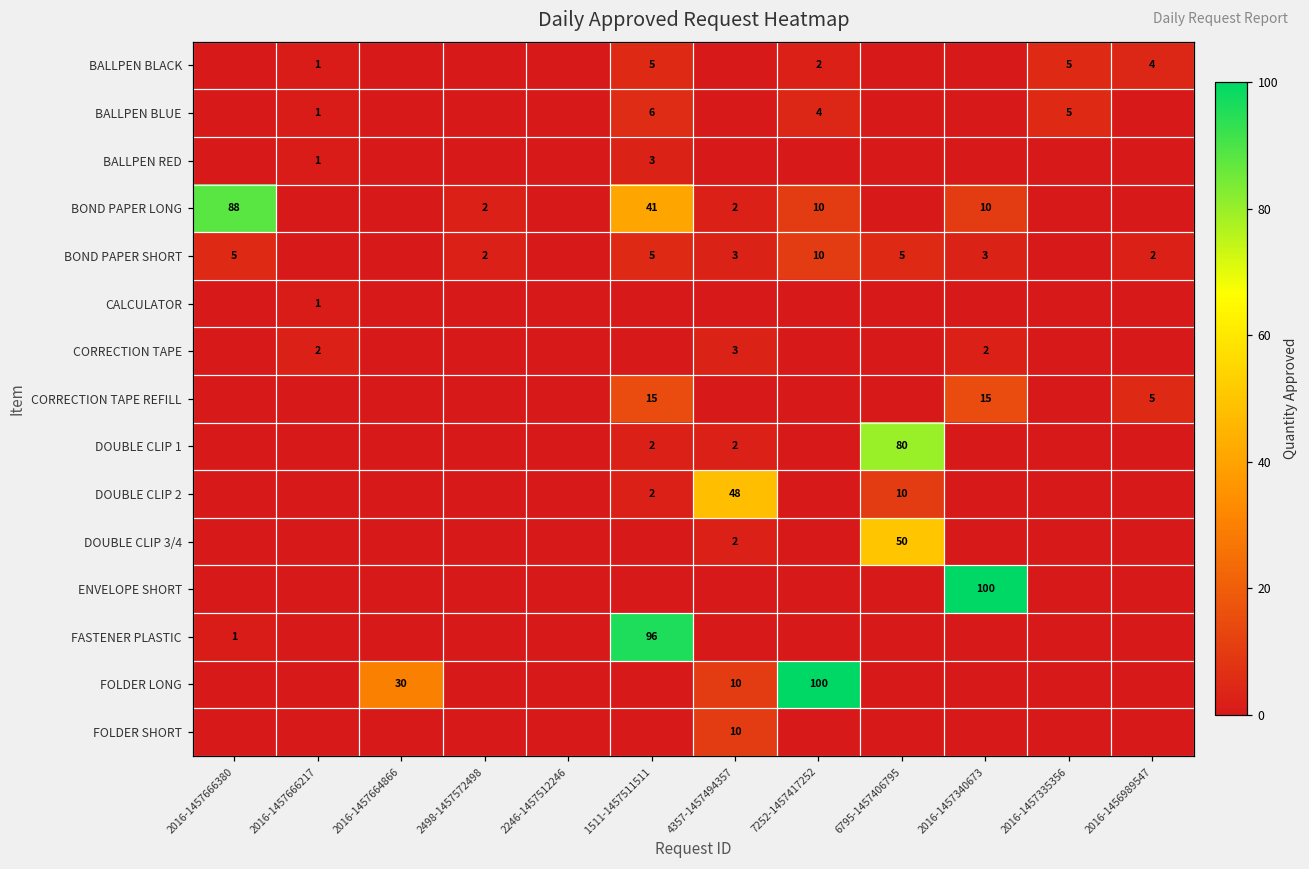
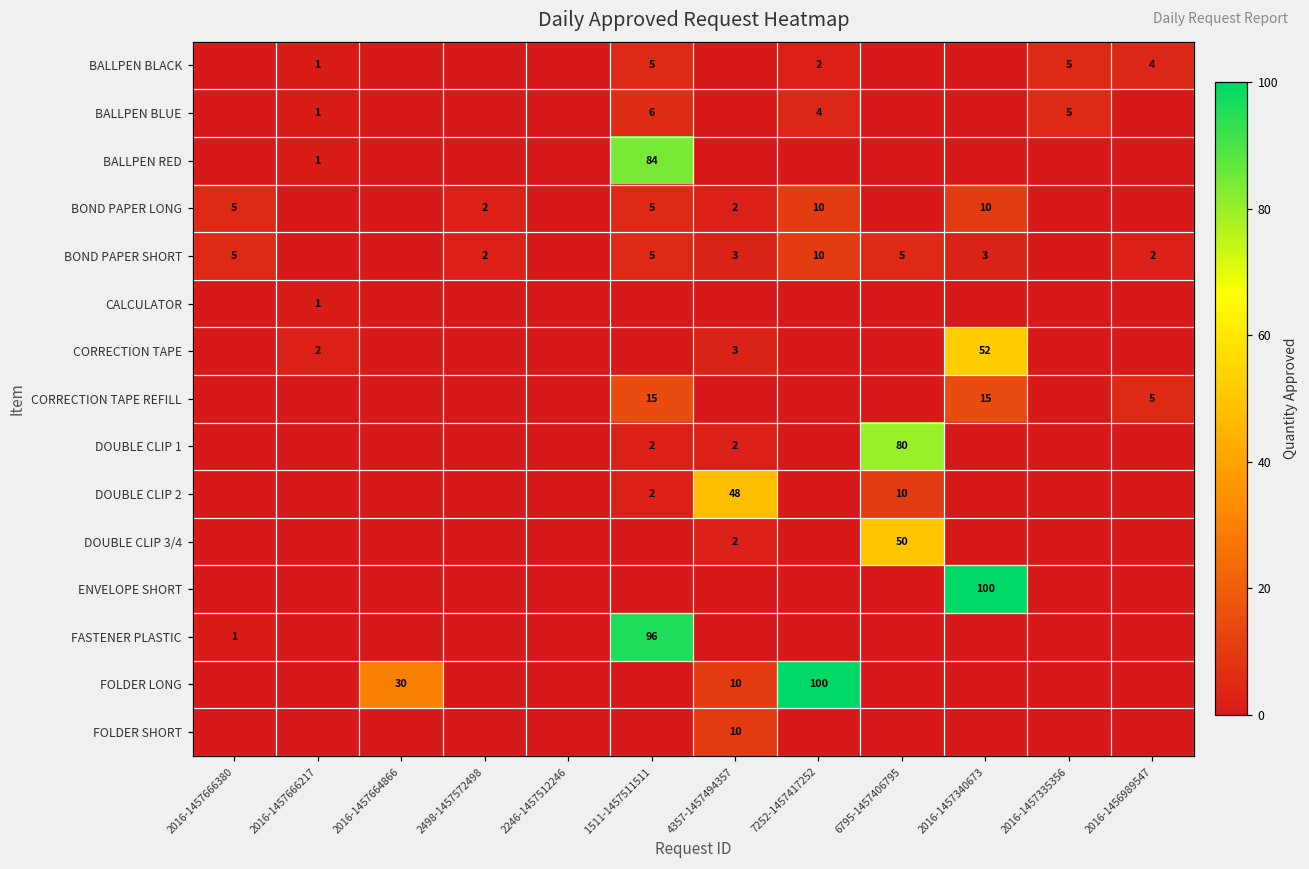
BALLPEN RED, 1511-1457511511: 3 -> 84
BOND PAPER LONG, 2016-1457666380: 88 -> 5
BOND PAPER LONG, 1511-1457511511: 41 -> 5
CORRECTION TAPE, 2016-1457340673: 2 -> 52
